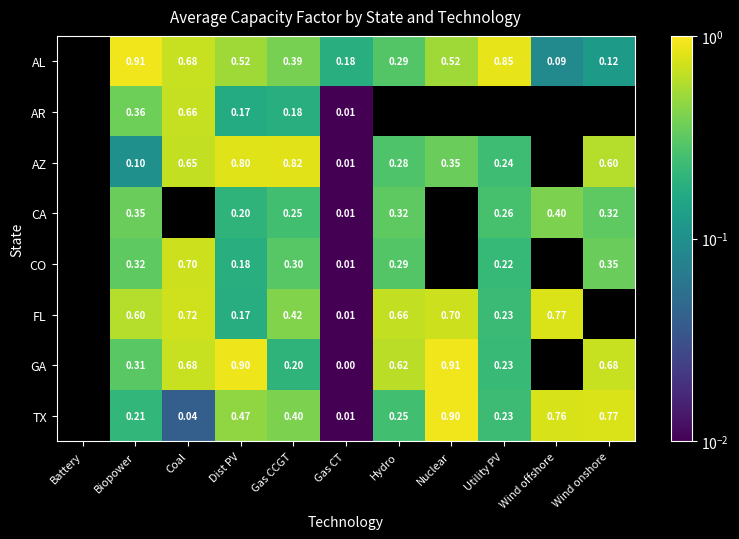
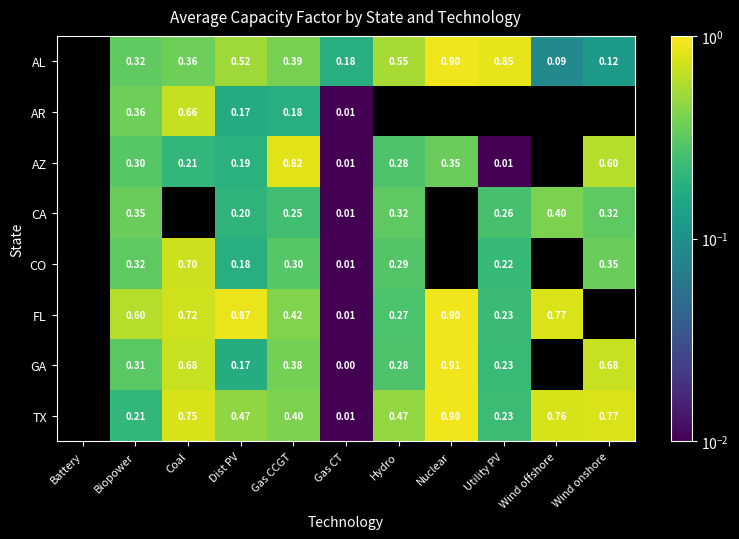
AL, Biopower: 0.91 -> 0.32
AL, Coal: 0.68 -> 0.36
AL, Hydro: 0.29 -> 0.55
AL, Nuclear: 0.52 -> 0.90
AZ, Biopower: 0.10 -> 0.30
AZ, Coal: 0.65 -> 0.21
AZ, Dist PV: 0.80 -> 0.19
AZ, Utility PV: 0.24 -> 0.01
FL, Dist PV: 0.17 -> 0.87
FL, Hydro: 0.66 -> 0.27
FL, Nuclear: 0.70 -> 0.90
GA, Dist PV: 0.90 -> 0.17
GA, Gas CCGT: 0.20 -> 0.38
GA, Hydro: 0.62 -> 0.28
TX, Coal: 0.04 -> 0.75
TX, Hydro: 0.25 -> 0.47
